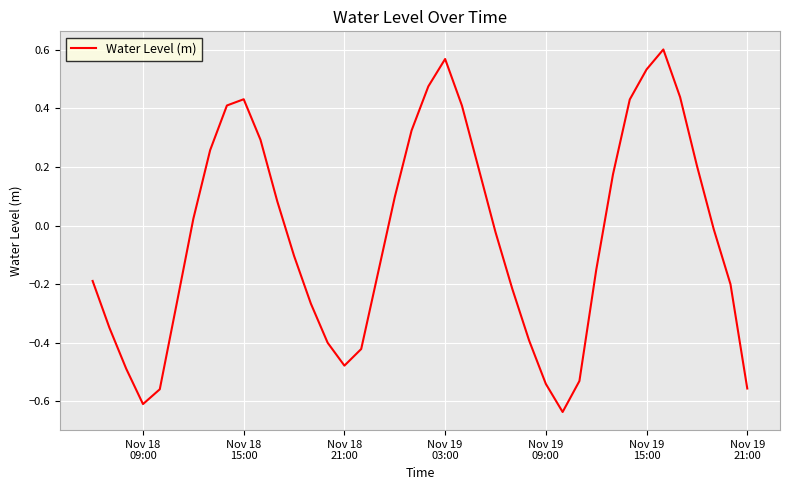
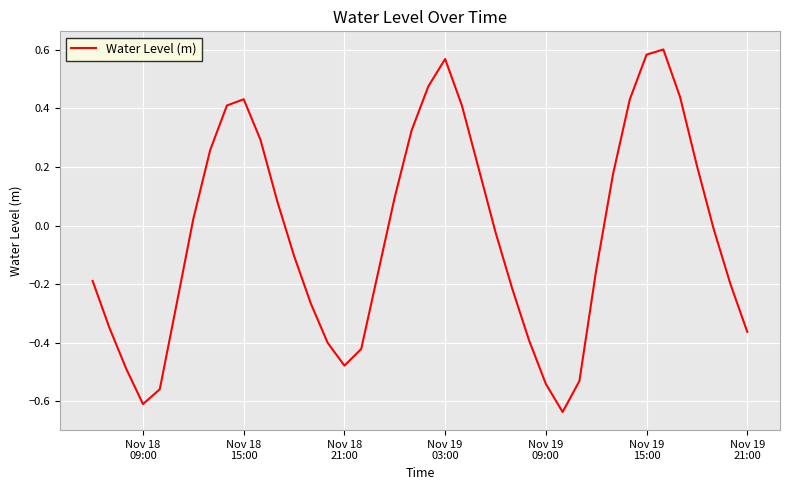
Nov 19 15:00: 0.53 -> 0.58
Nov 19 21:00: -0.56 -> -0.36
